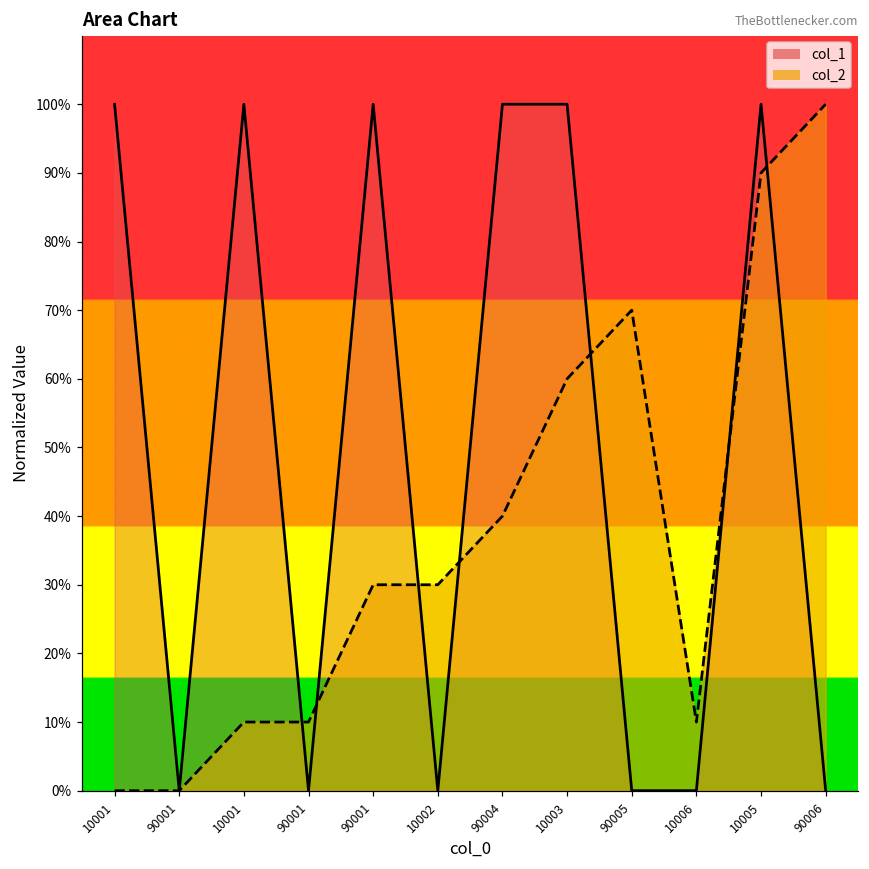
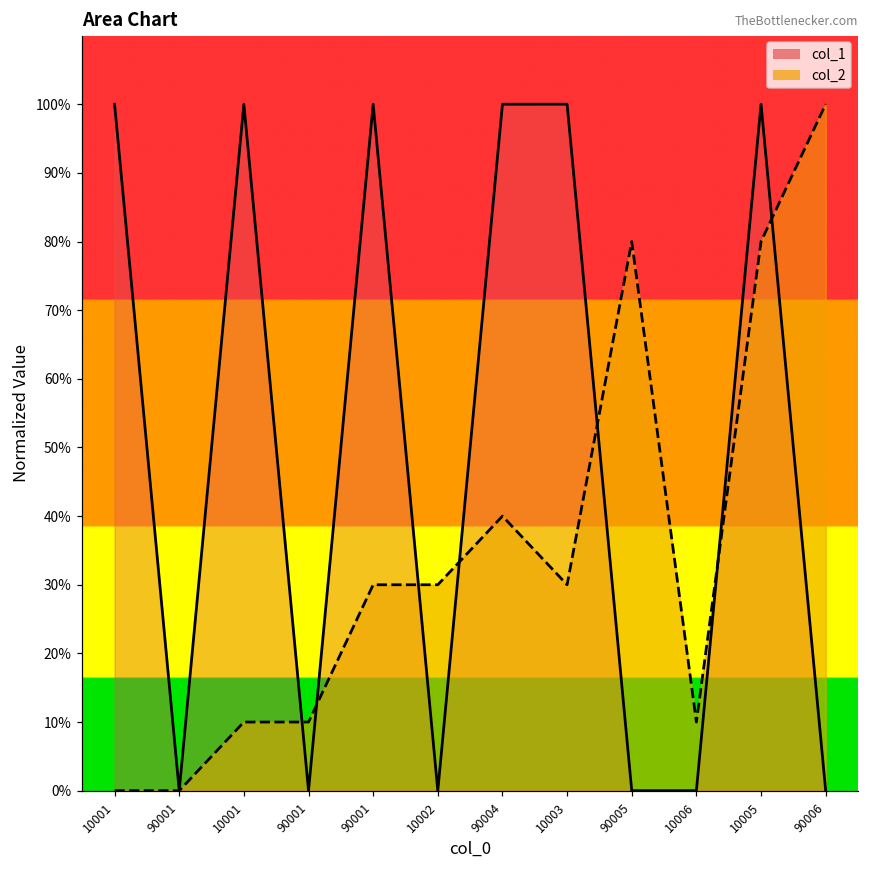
col_2, 10003: 60% -> 30%
col_2, 90005: 70% -> 80%
col_2, 10005: 90% -> 80%
